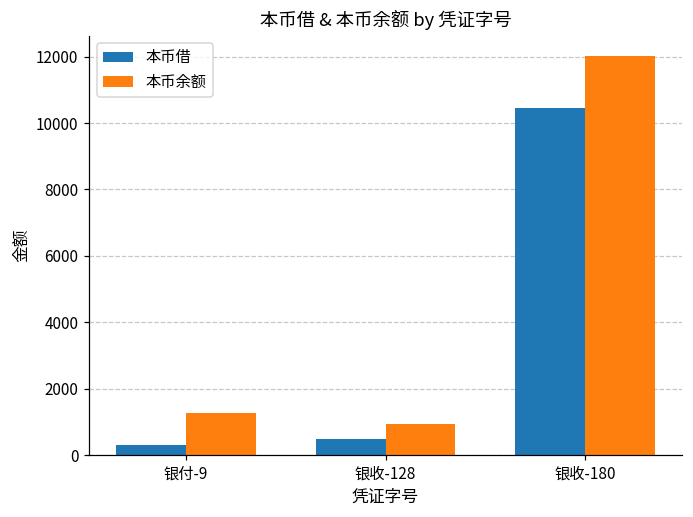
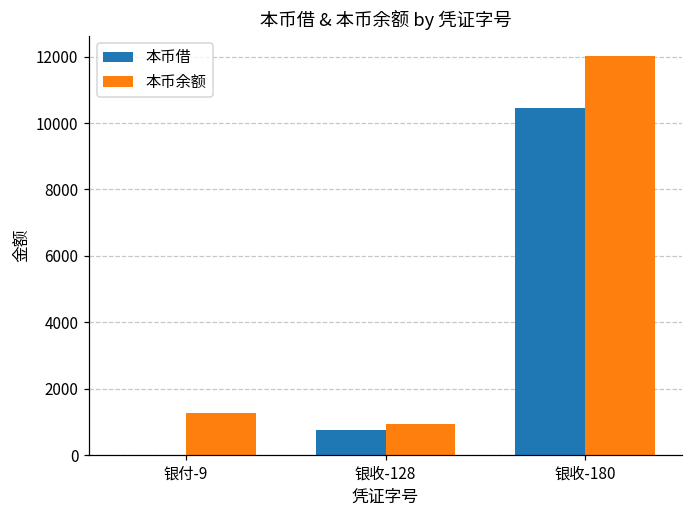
本币借, 银付-9: 300 -> 0
本币借, 银收-128: 500 -> 700
